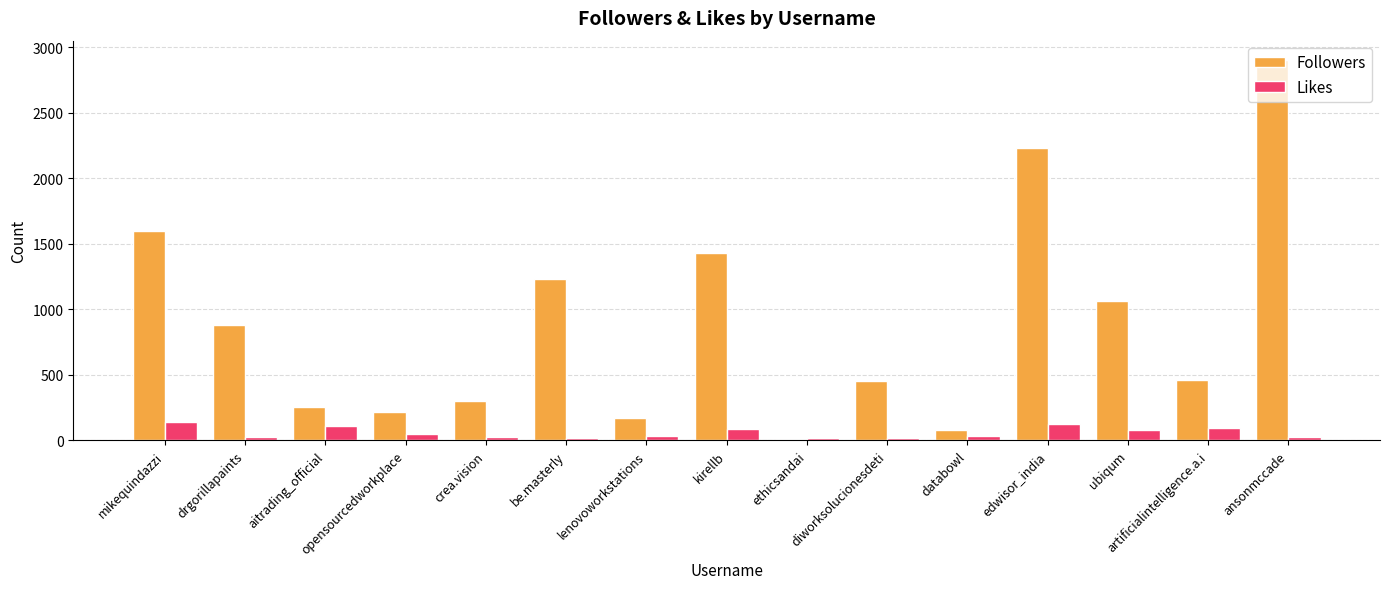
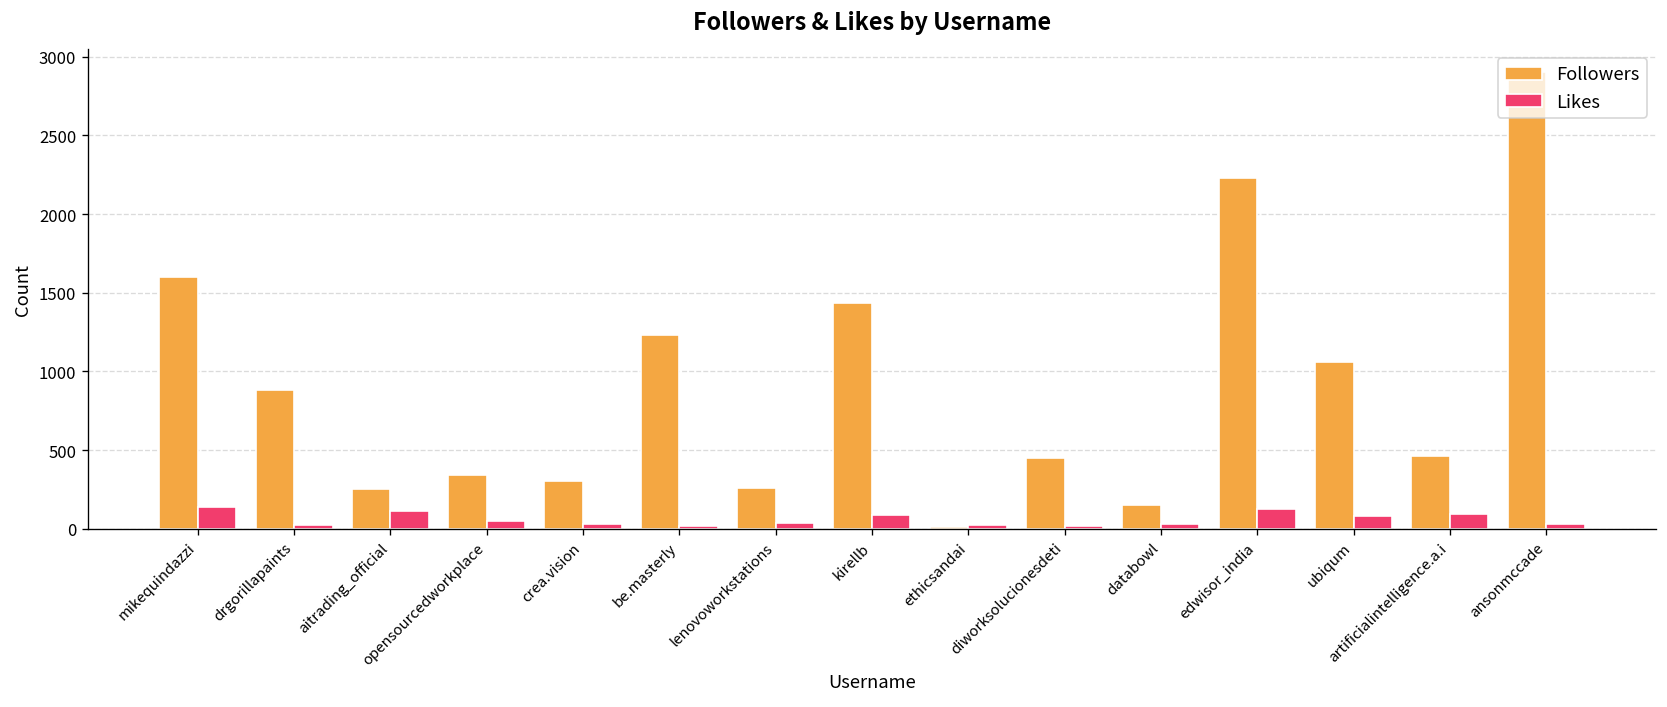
Followers, opensourcedworkplace: 210 -> 340
Followers, lenovoworkstations: 170 -> 260
Followers, databowl: 80 -> 150
